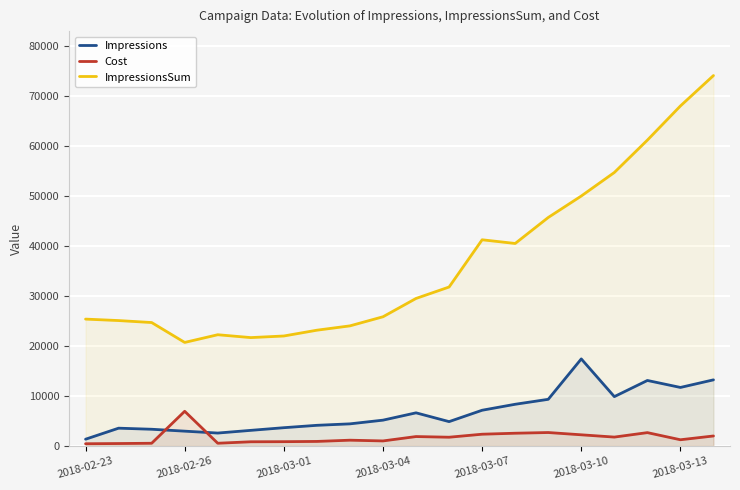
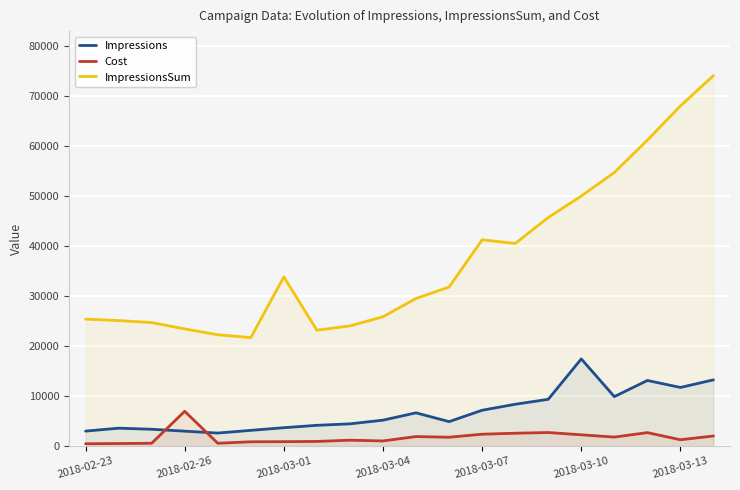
Impressions, 2018-02-23: 1000 -> 3000
ImpressionsSum, 2018-02-26: 21000 -> 23000
ImpressionsSum, 2018-03-01: 22000 -> 34000
